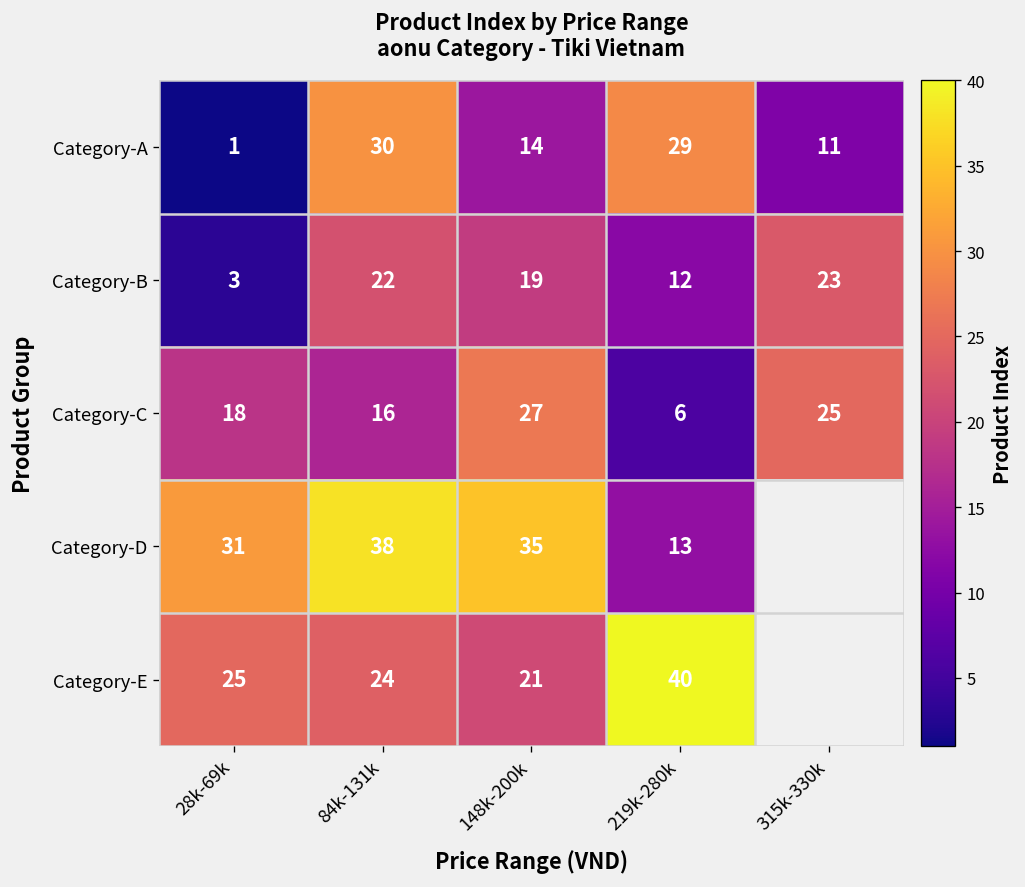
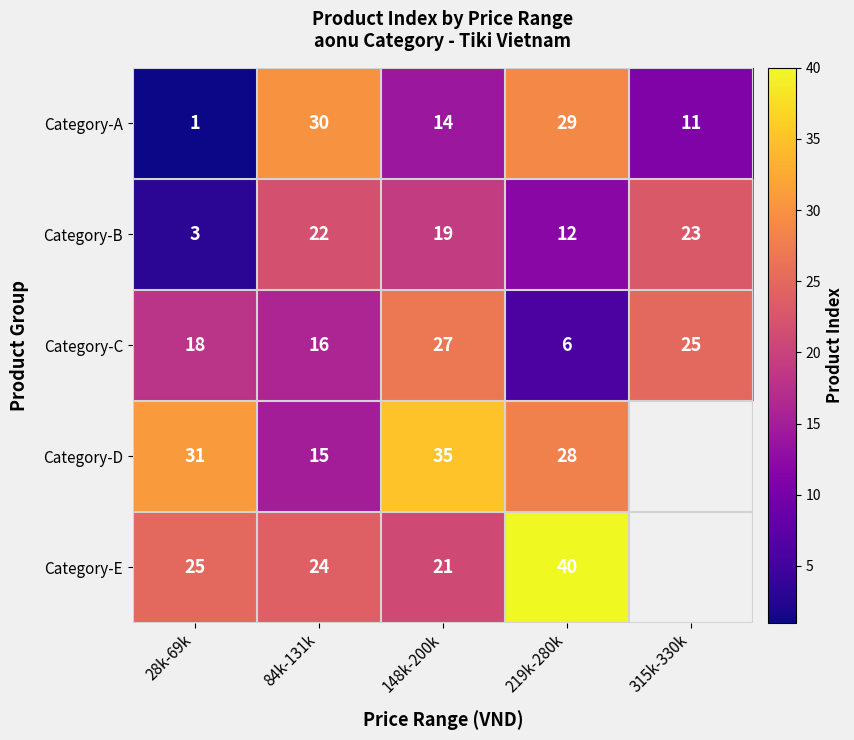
Category-D, 84k-131k: 38 -> 15
Category-D, 219k-280k: 13 -> 28
